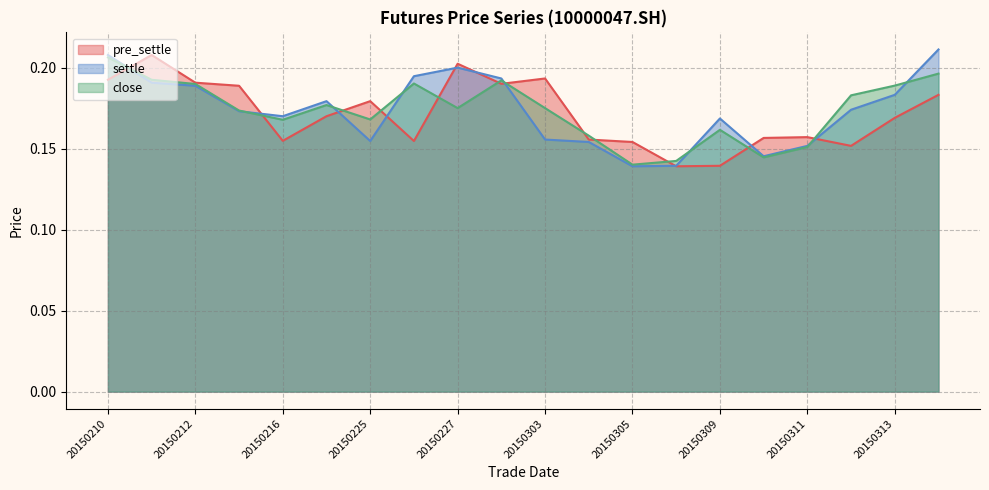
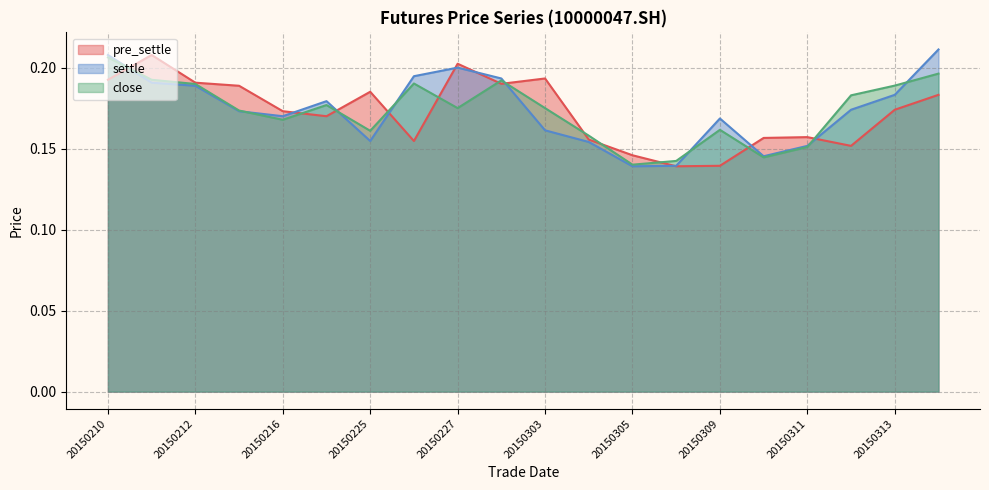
pre_settle, 20150216: 0.155 -> 0.173
pre_settle, 20150225: 0.179 -> 0.185
close, 20150225: 0.168 -> 0.161
settle, 20150303: 0.156 -> 0.161
pre_settle, 20150305: 0.154 -> 0.146
pre_settle, 20150313: 0.169 -> 0.174
